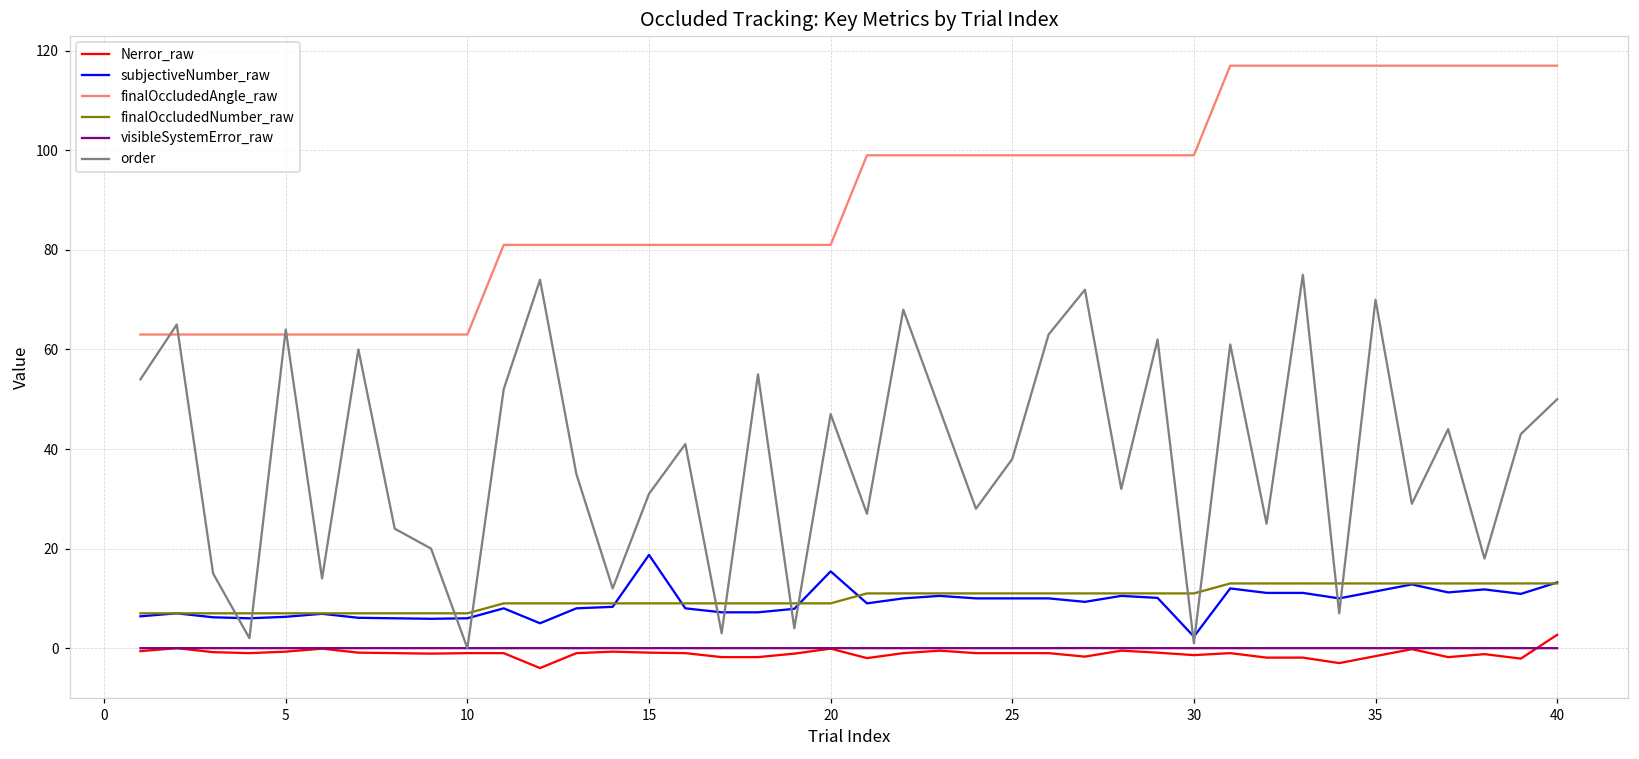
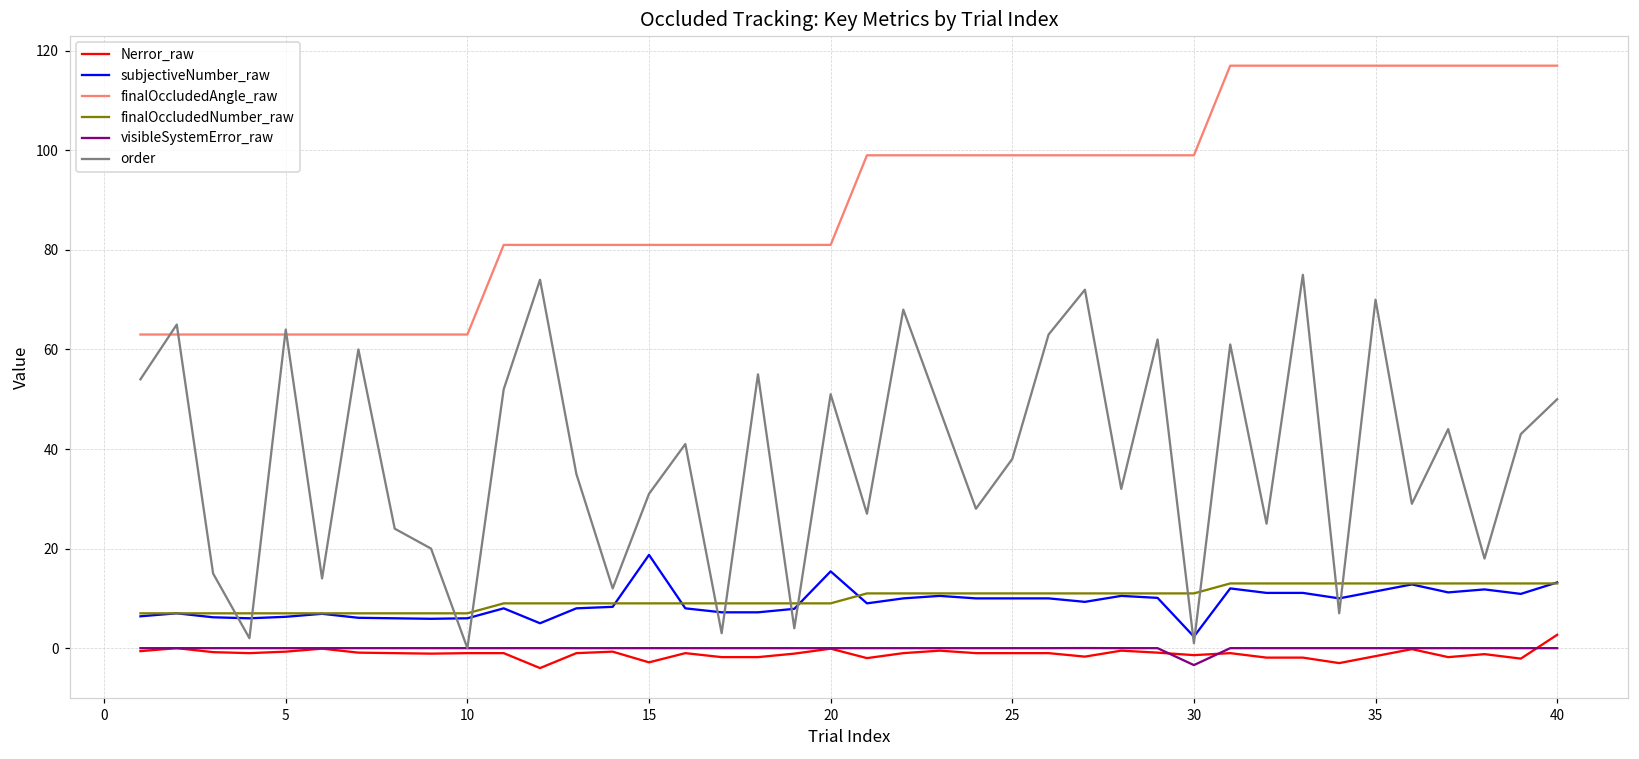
Nerror_raw, 15: -1 -> -3
order, 20: 47 -> 51
visibleSystemError_raw, 30: 0 -> -3
